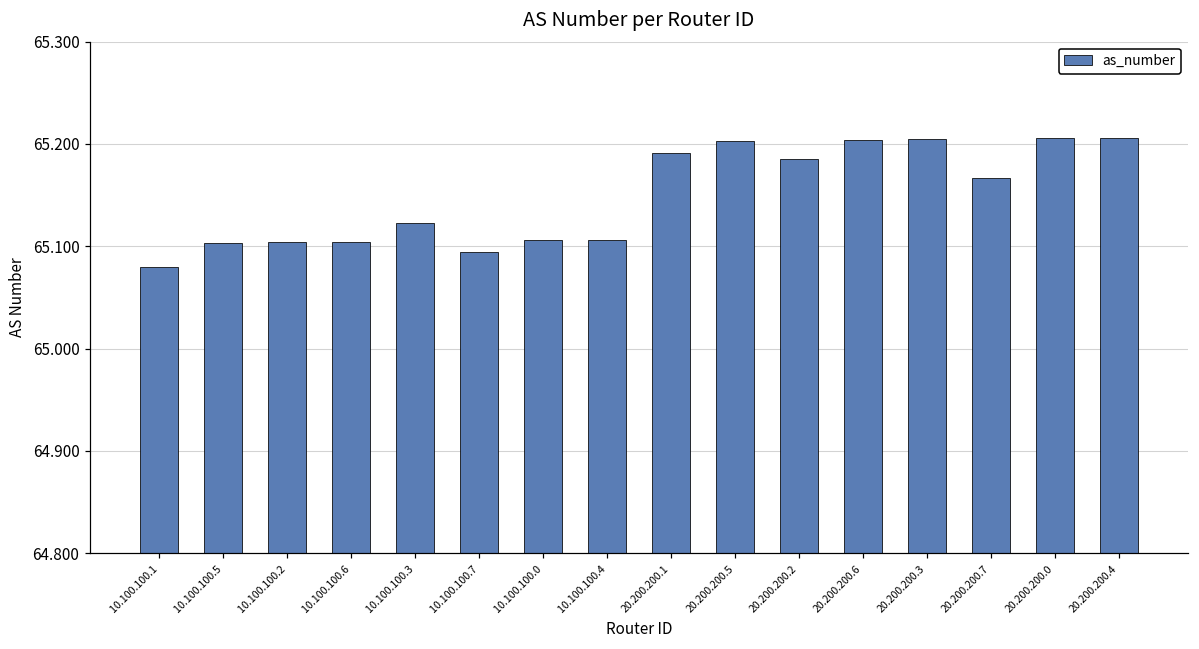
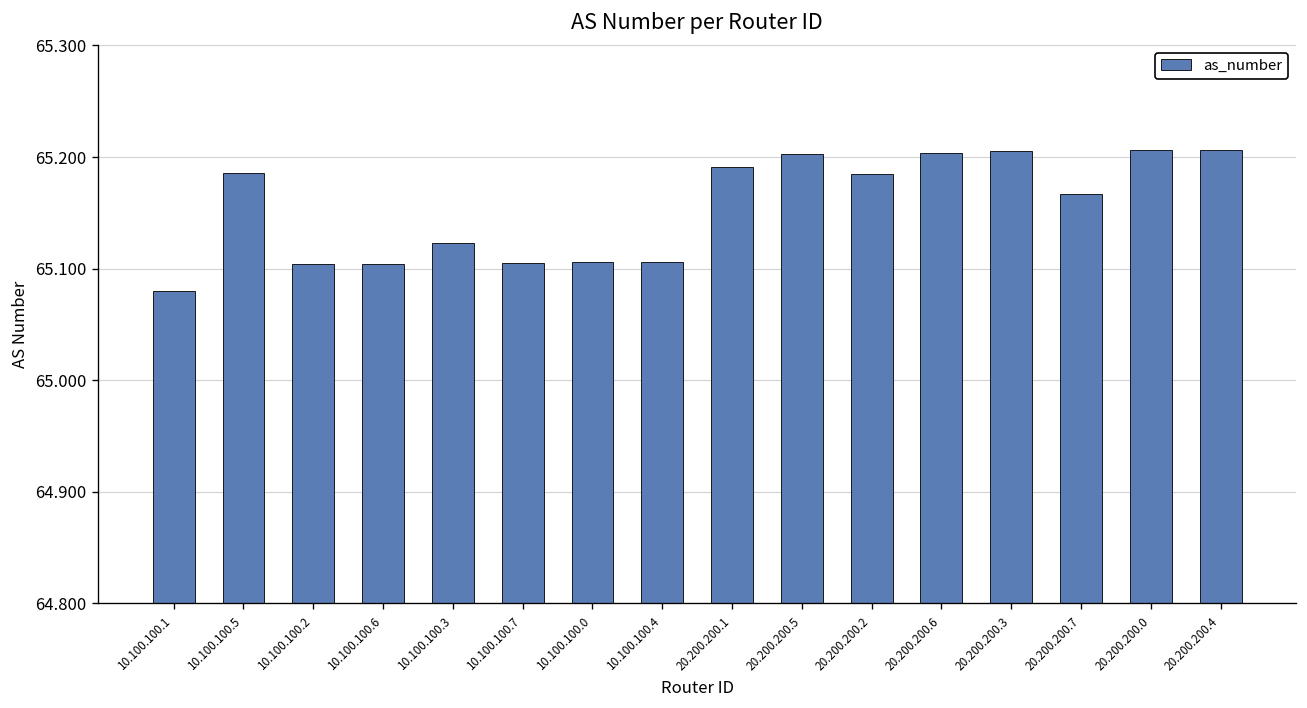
10.100.100.5: 65.10 -> 65.19
10.100.100.7: 65.09 -> 65.11
